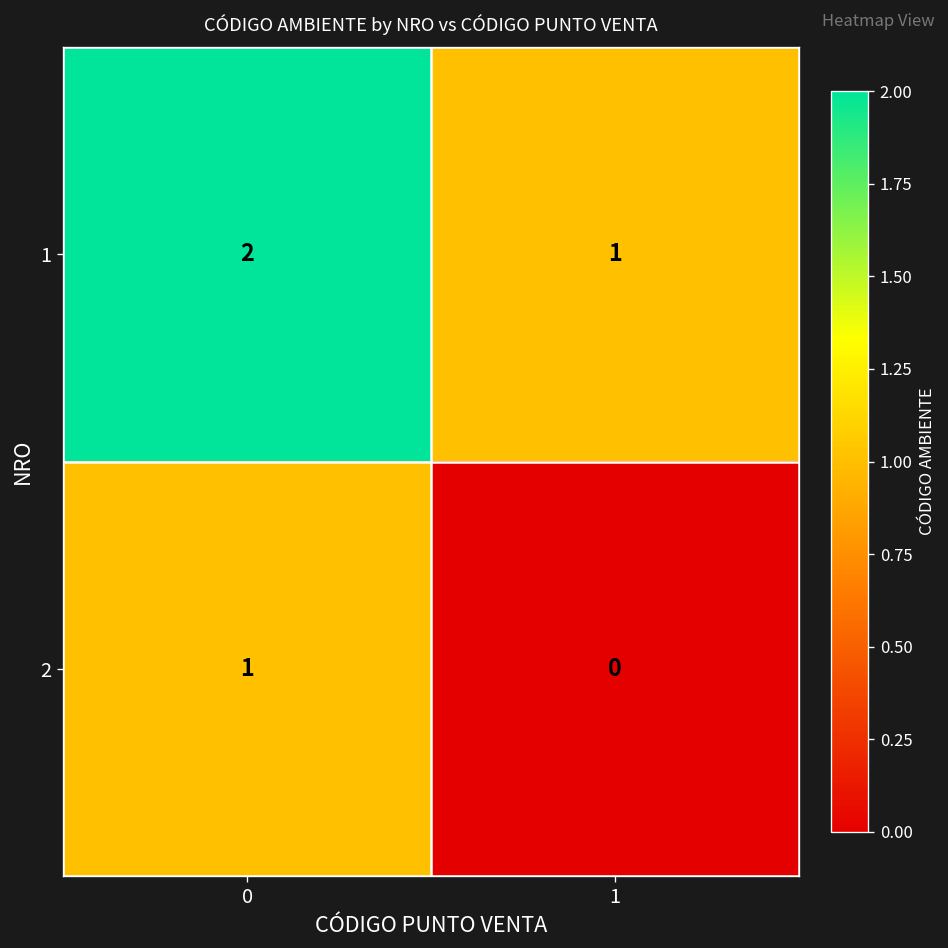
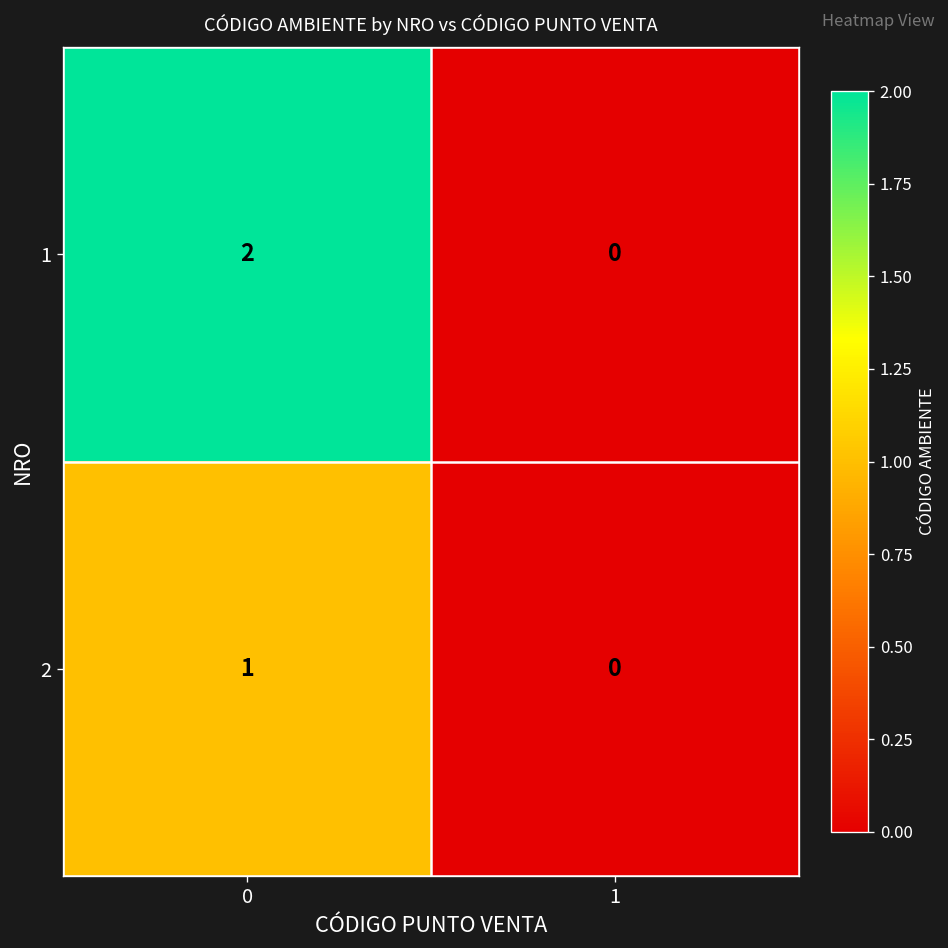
1, 1: 1 -> 0
